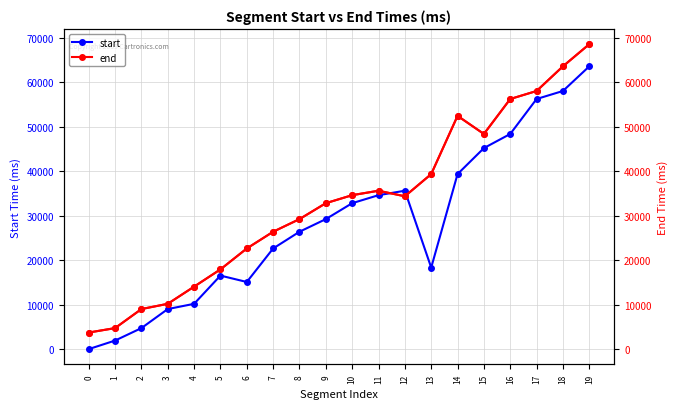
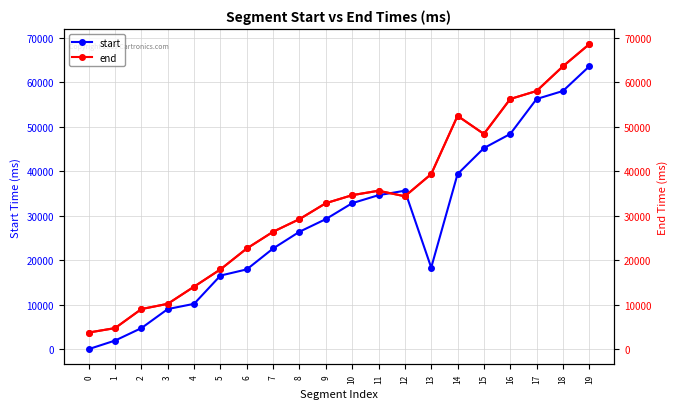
start, 6: 15000 -> 18000
